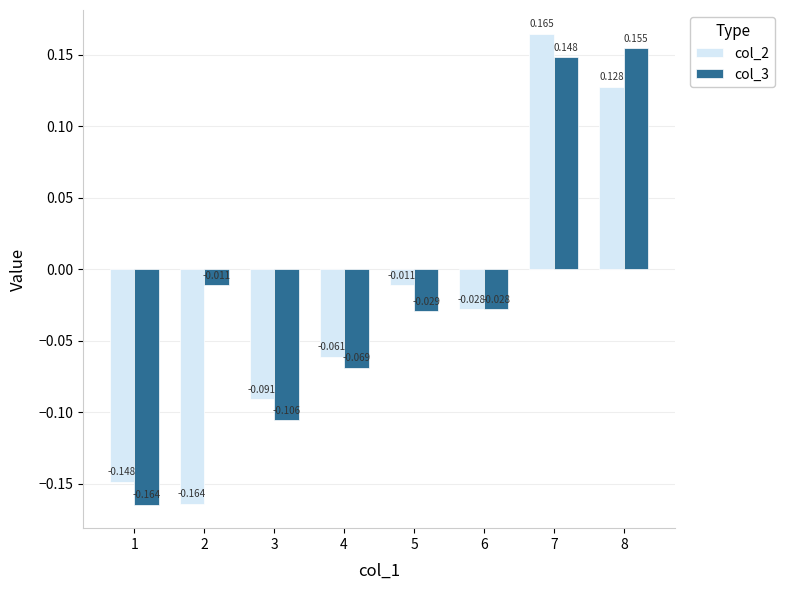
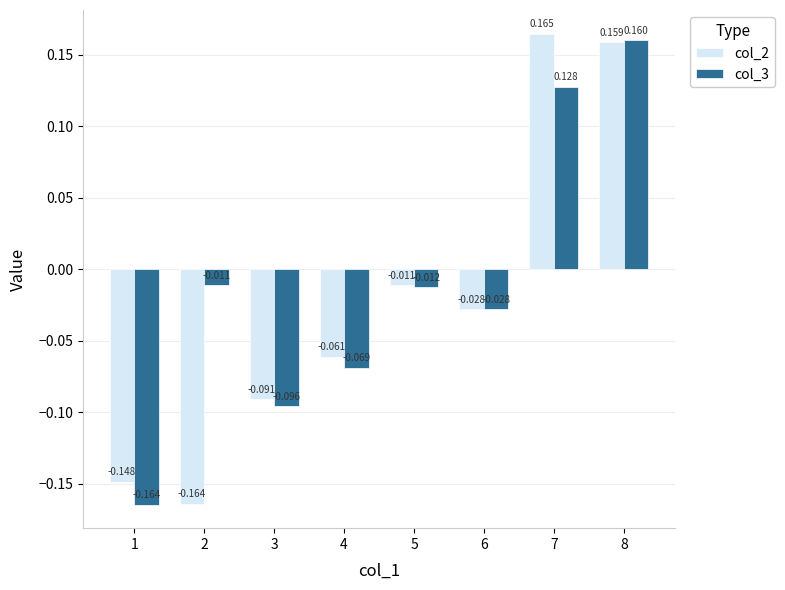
col_3, 3: -0.106 -> -0.096
col_3, 5: -0.029 -> -0.012
col_3, 7: 0.148 -> 0.128
col_2, 8: 0.128 -> 0.159
col_3, 8: 0.155 -> 0.160
